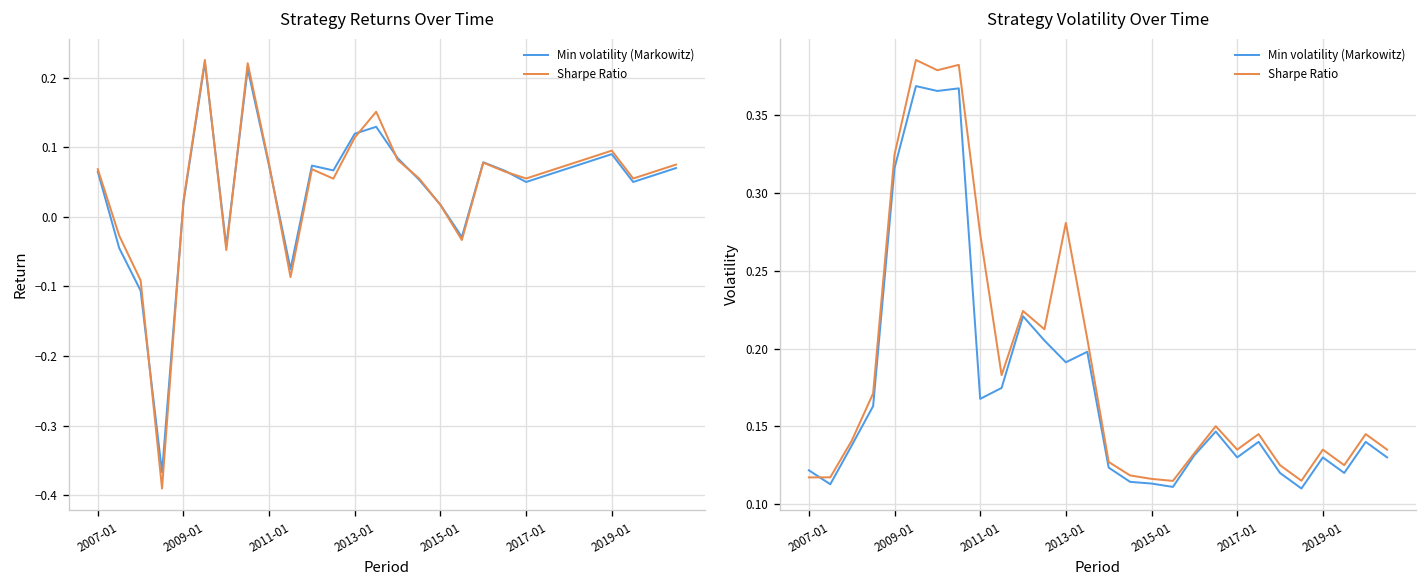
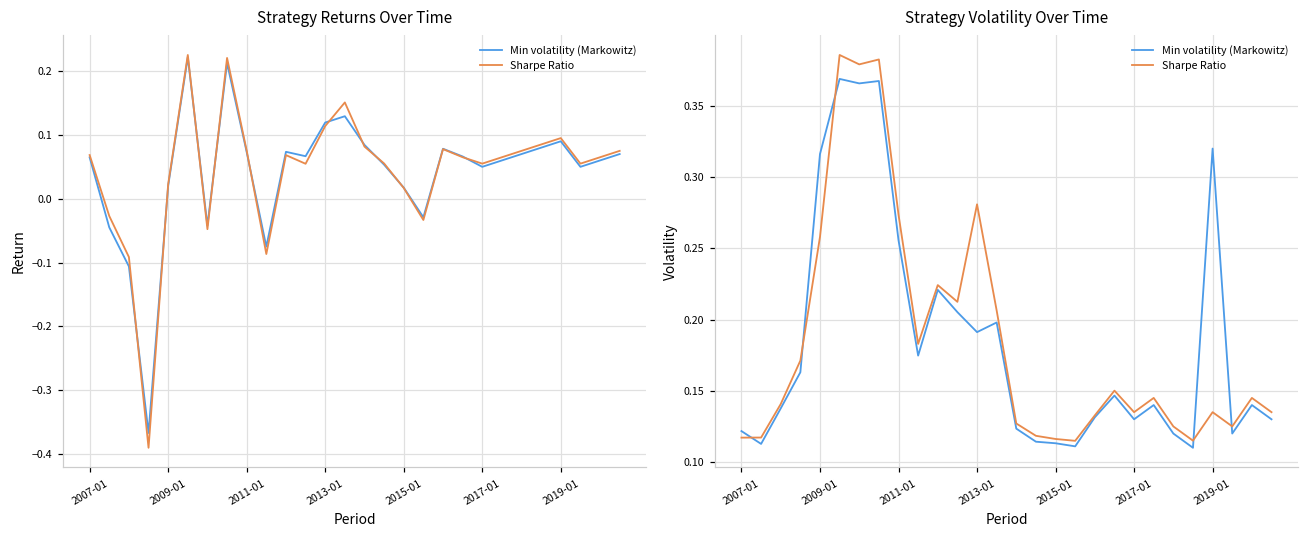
Strategy Volatility Over Time, Sharpe Ratio, 2009-01: 0.325 -> 0.258
Strategy Volatility Over Time, Min volatility (Markowitz), 2011-01: 0.168 -> 0.256
Strategy Volatility Over Time, Min volatility (Markowitz), 2019-01: 0.13 -> 0.32
